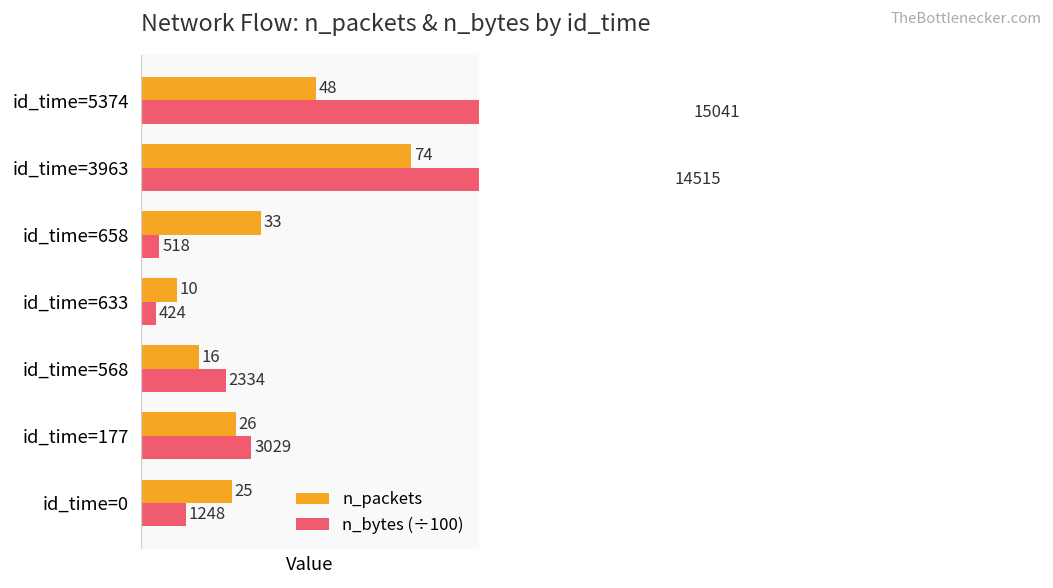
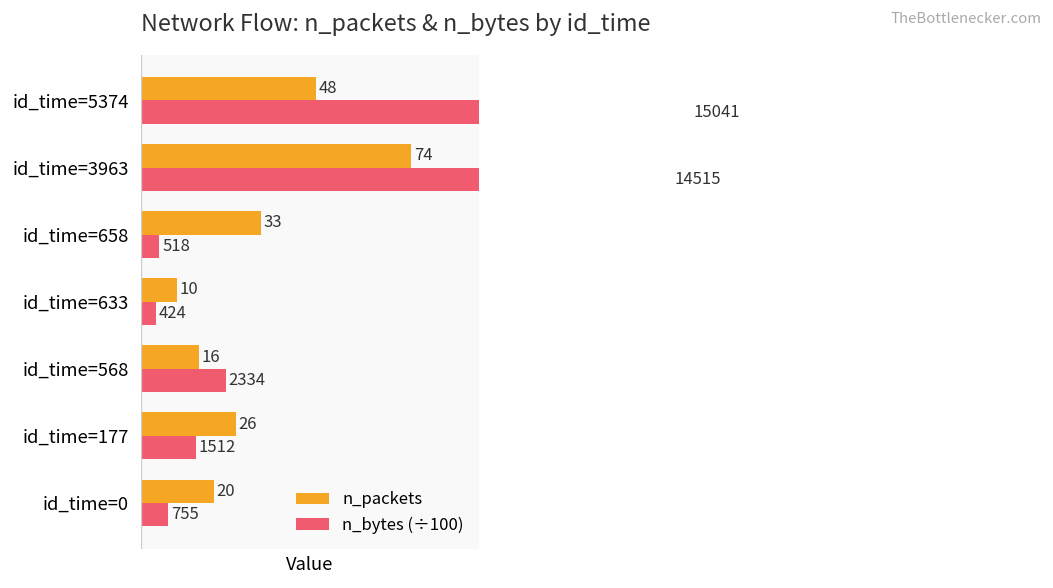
n_bytes (÷100), id_time=177: 3029 -> 1512
n_packets, id_time=0: 25 -> 20
n_bytes (÷100), id_time=0: 1248 -> 755
